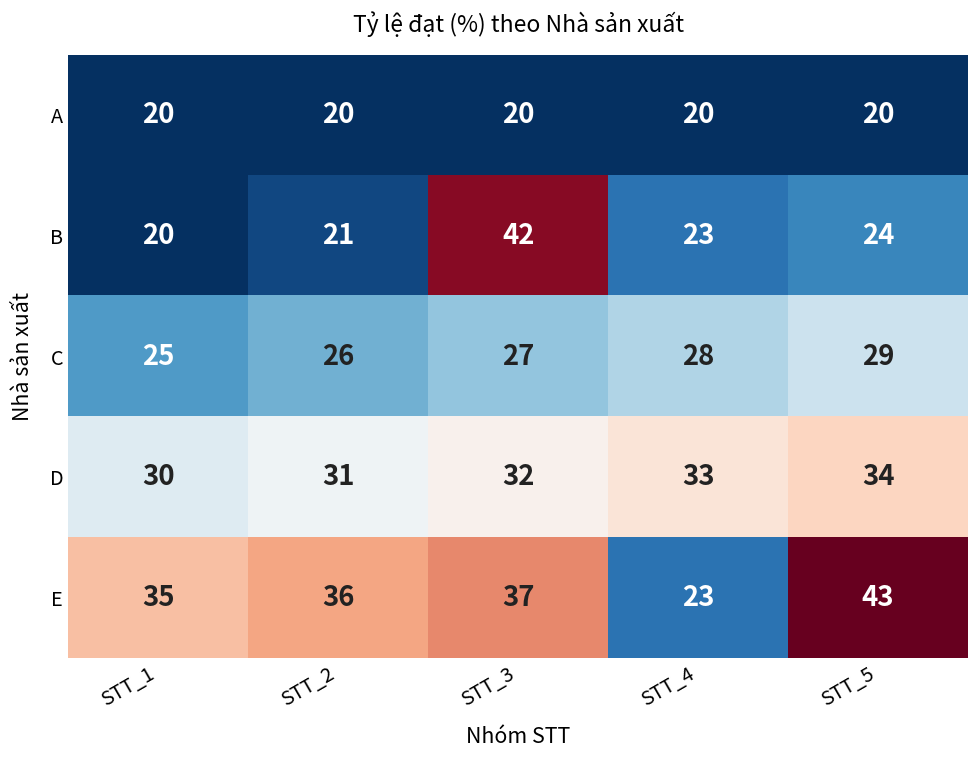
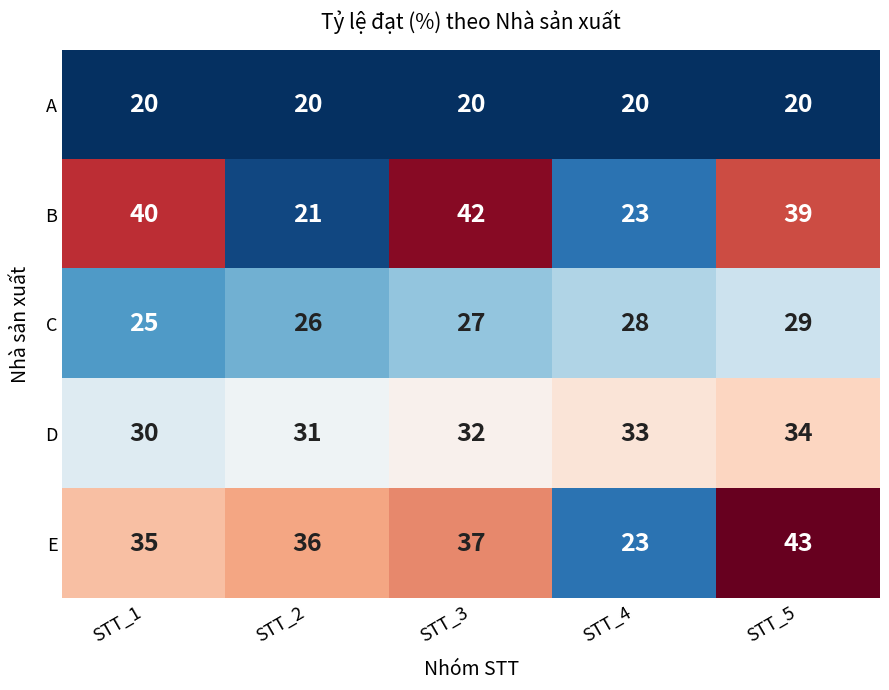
B, STT_1: 20 -> 40
B, STT_5: 24 -> 39
